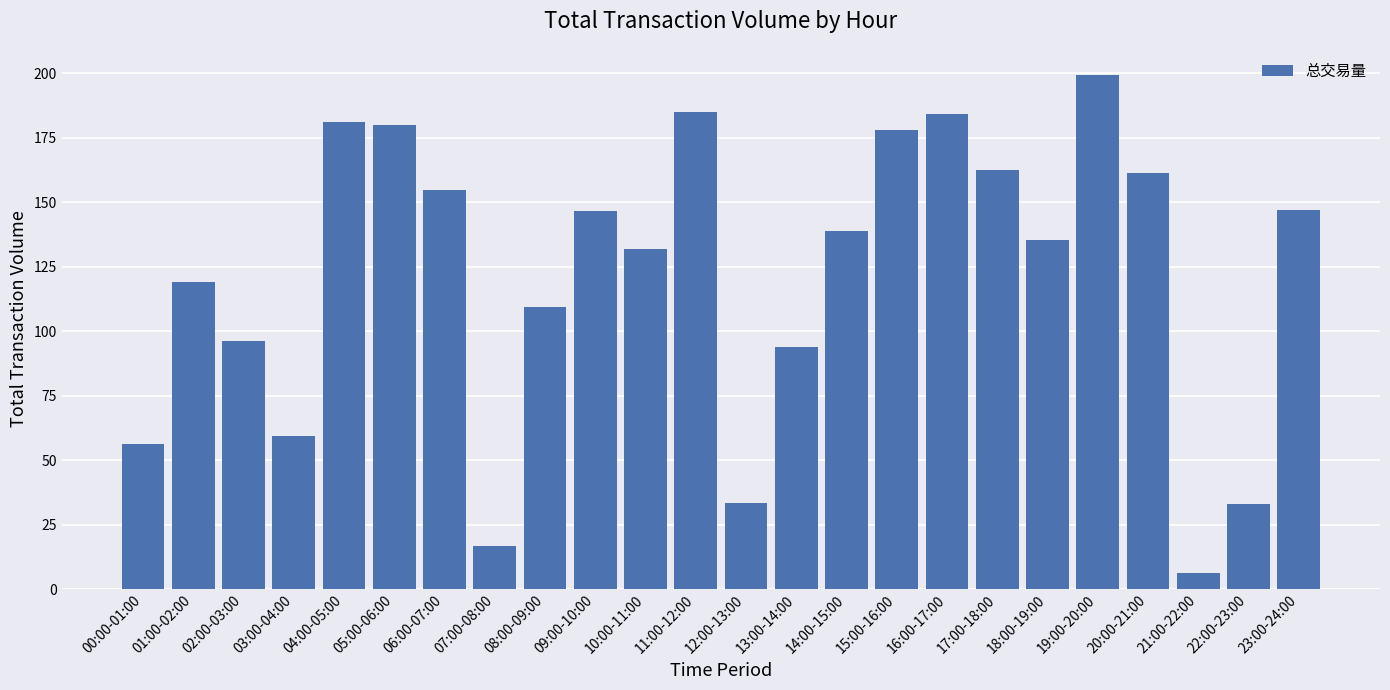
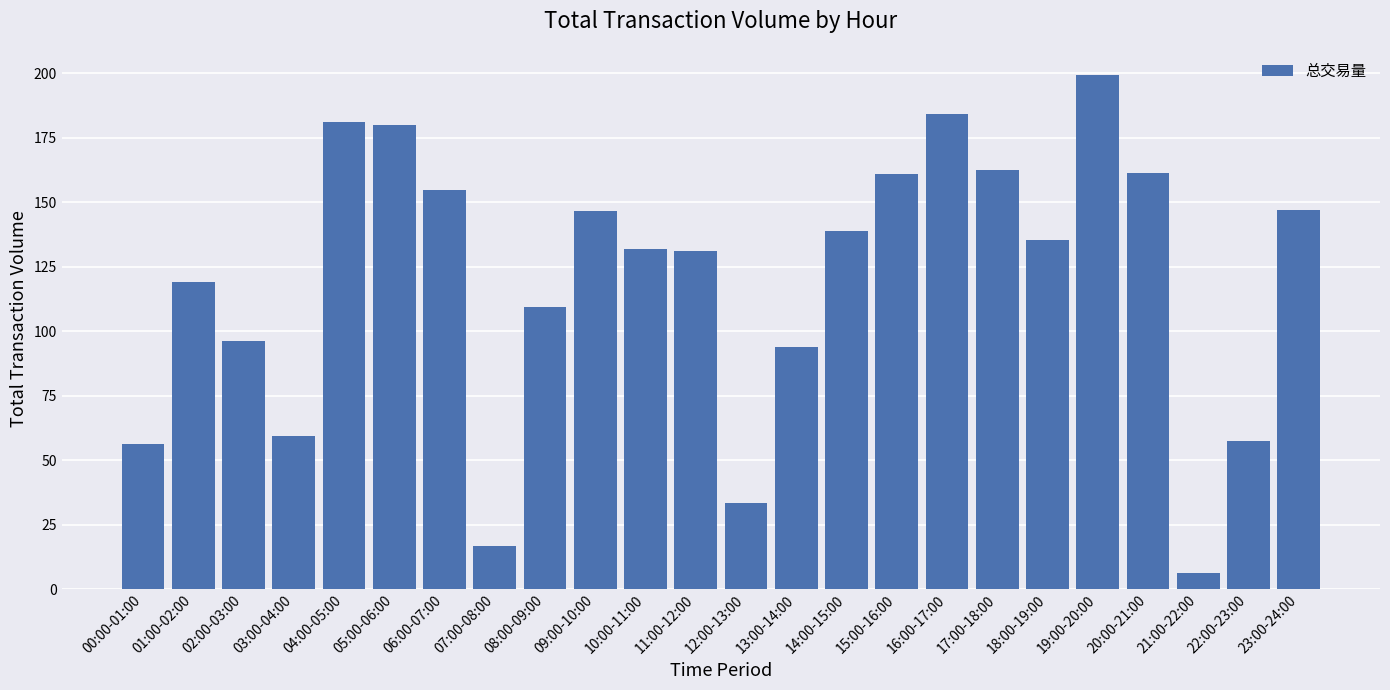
11:00-12:00: 185 -> 131
15:00-16:00: 178 -> 161
22:00-23:00: 33 -> 58
